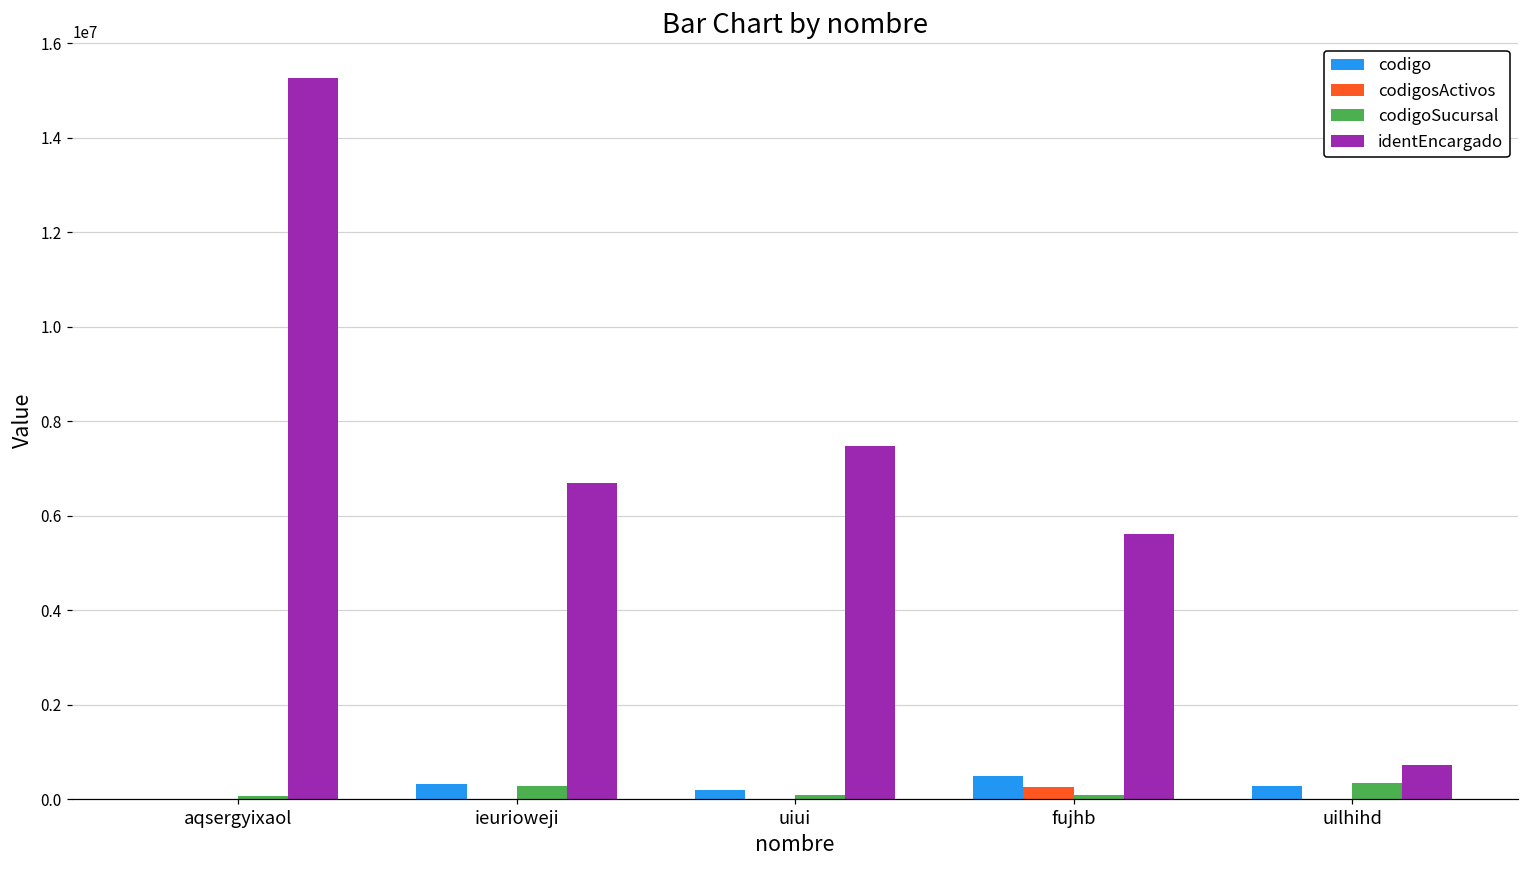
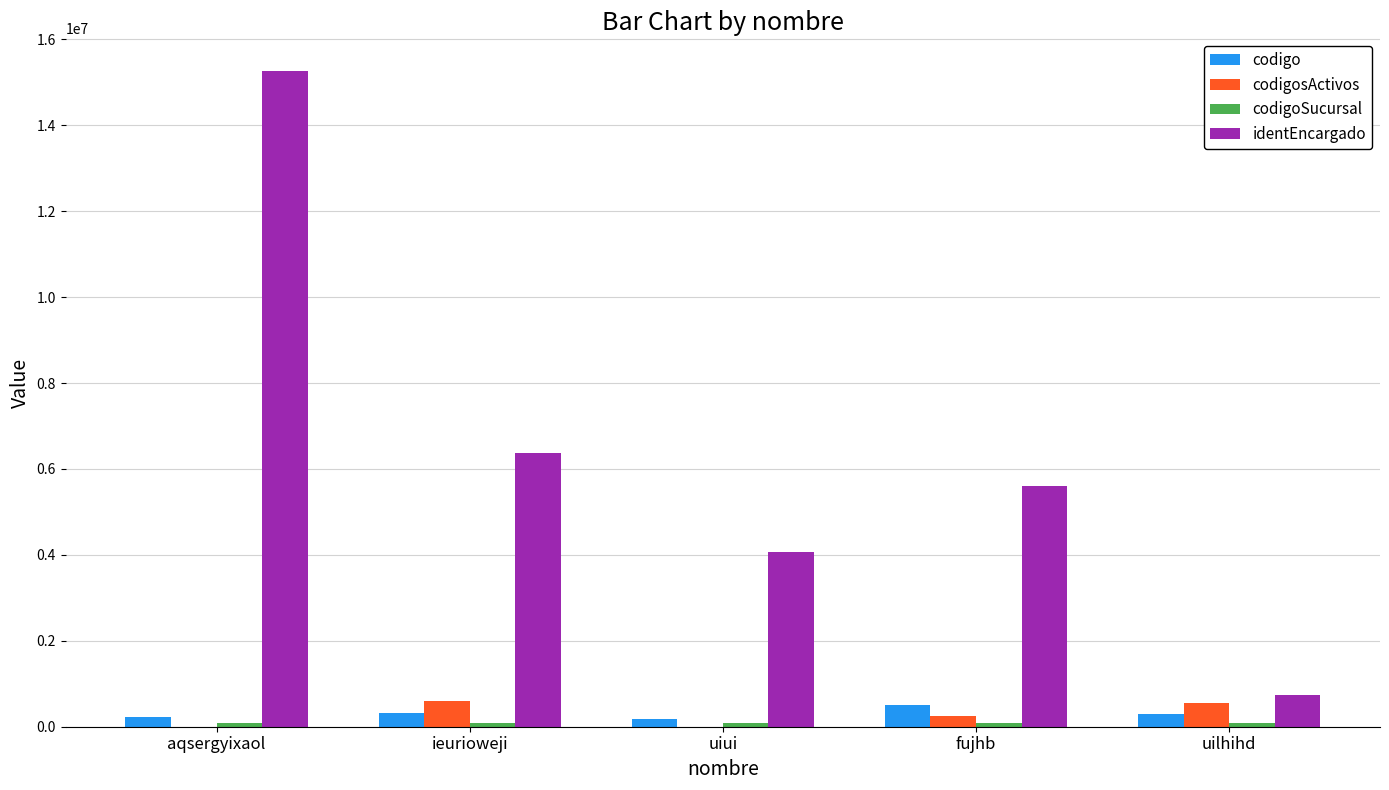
codigo, aqsergyixaol: 0 -> 200000
codigosActivos, ieurioweji: 0 -> 600000
codigoSucursal, ieurioweji: 300000 -> 100000
identEncargado, ieurioweji: 6700000 -> 6400000
identEncargado, uiui: 7500000 -> 4100000
codigosActivos, uilhihd: 0 -> 600000
codigoSucursal, uilhihd: 400000 -> 100000
